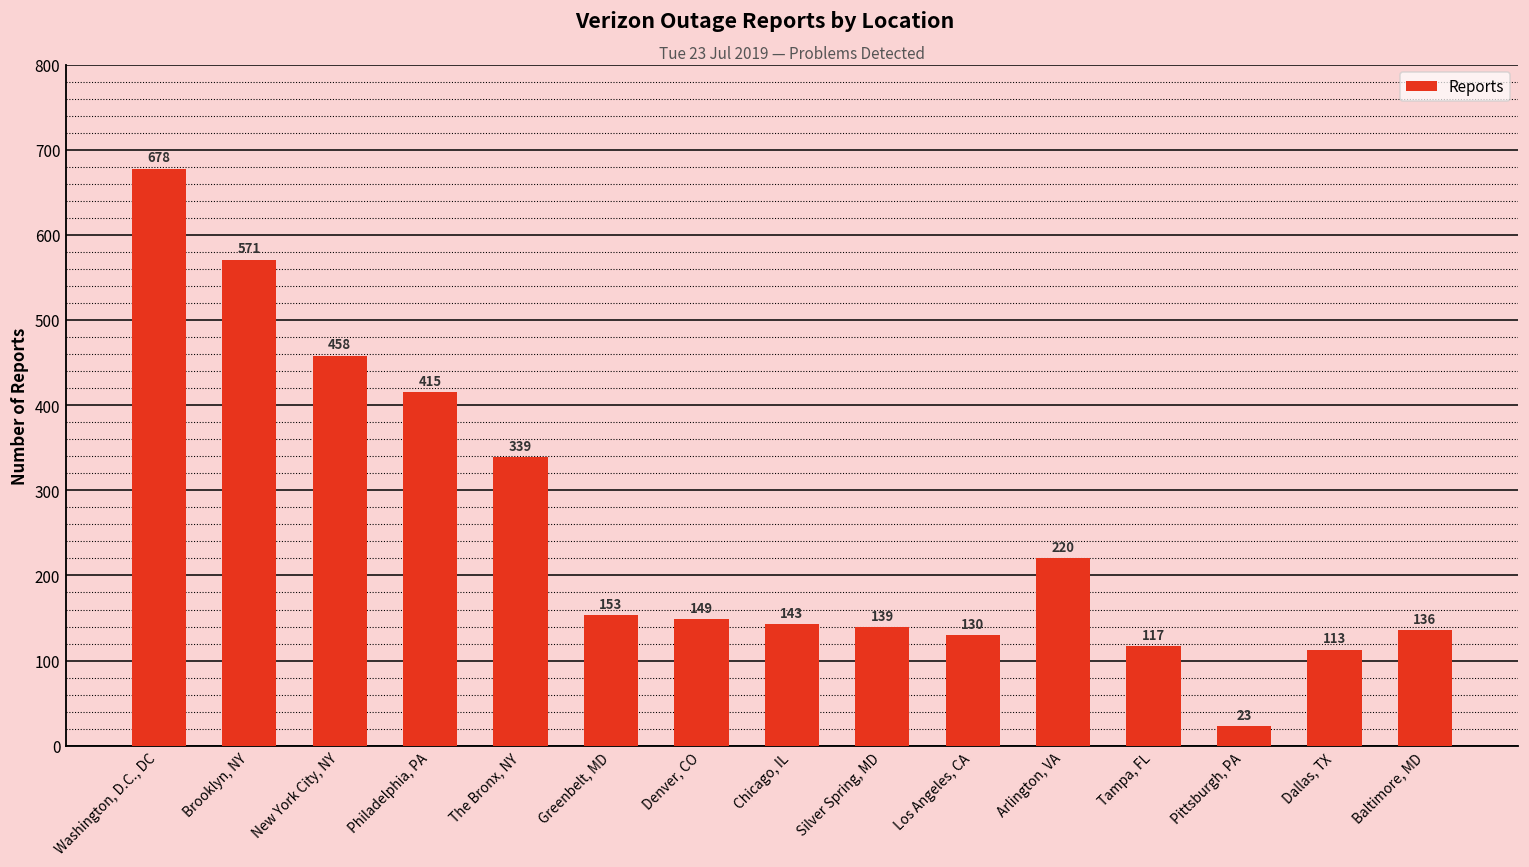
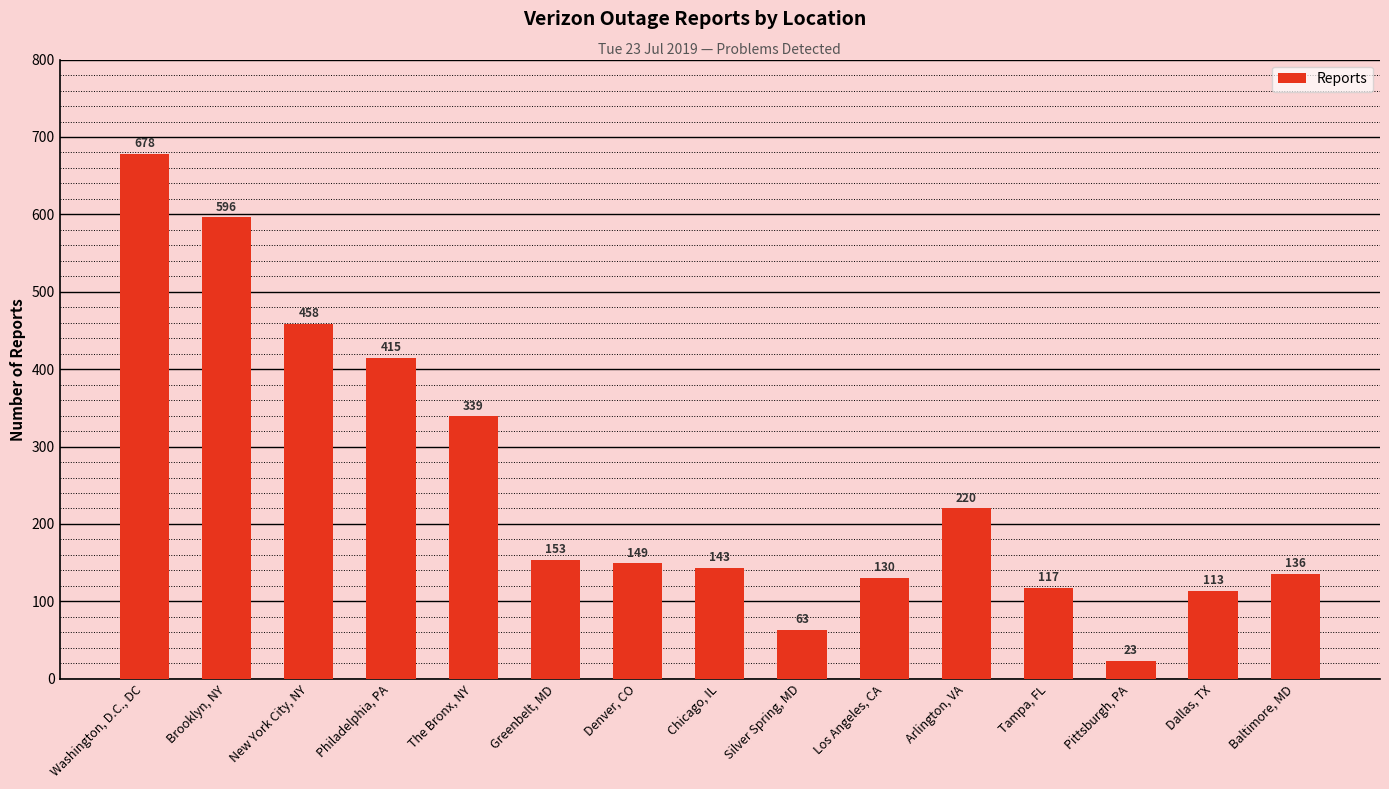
Brooklyn, NY: 571 -> 596
Silver Spring, MD: 139 -> 63
